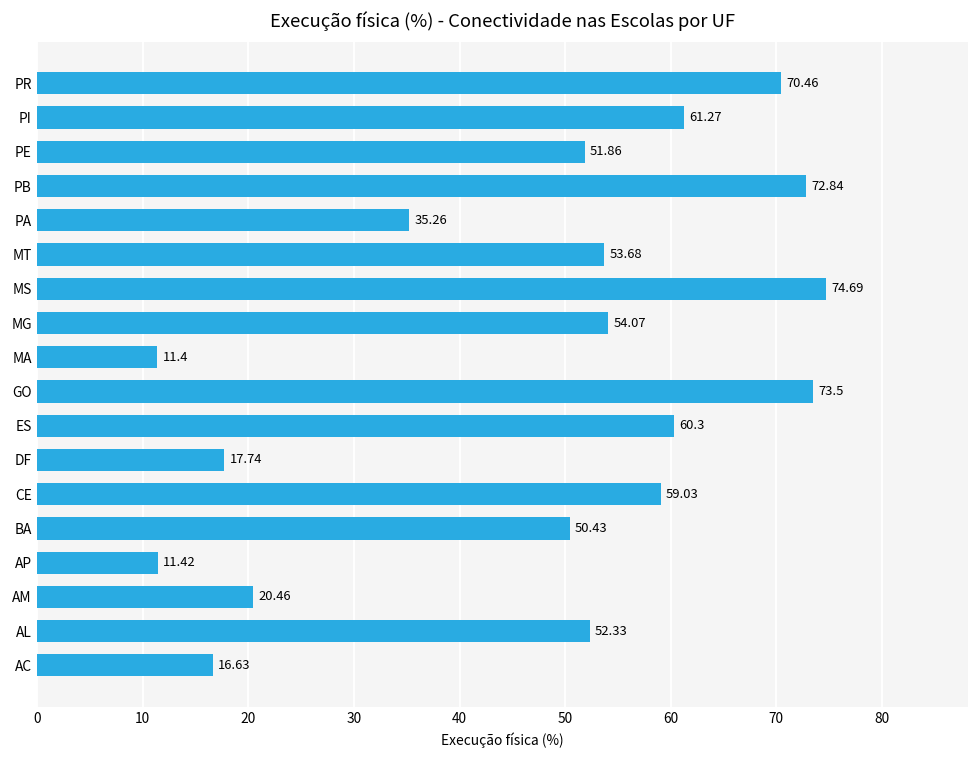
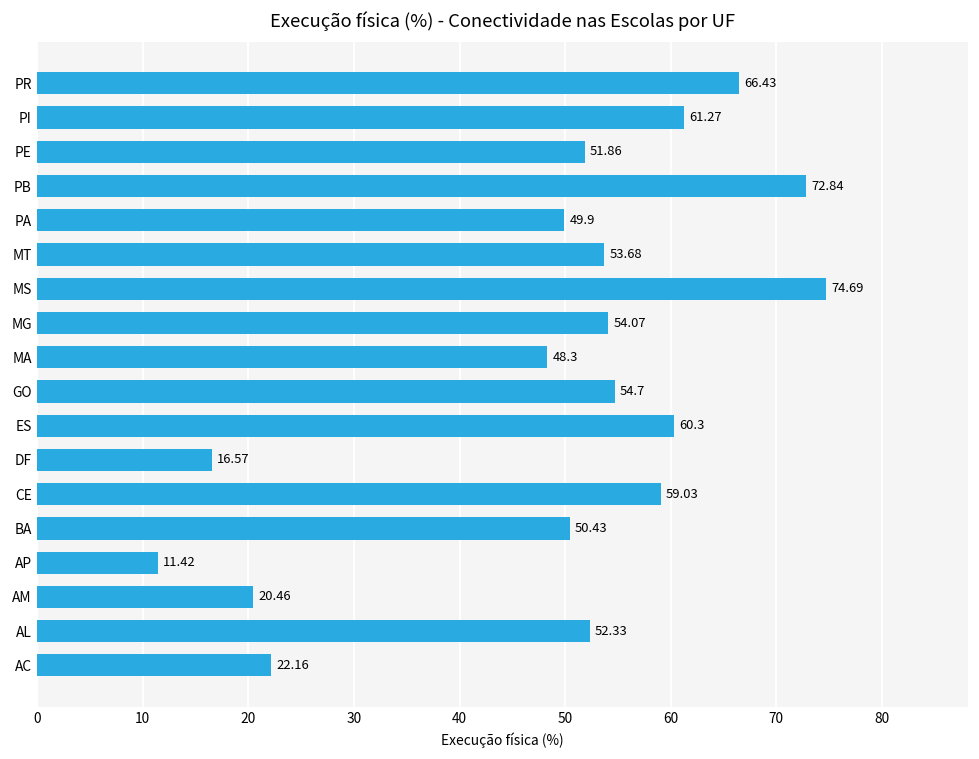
PR: 70.46 -> 66.43
PA: 35.26 -> 49.9
MA: 11.4 -> 48.3
GO: 73.5 -> 54.7
DF: 17.74 -> 16.57
AC: 16.63 -> 22.16
